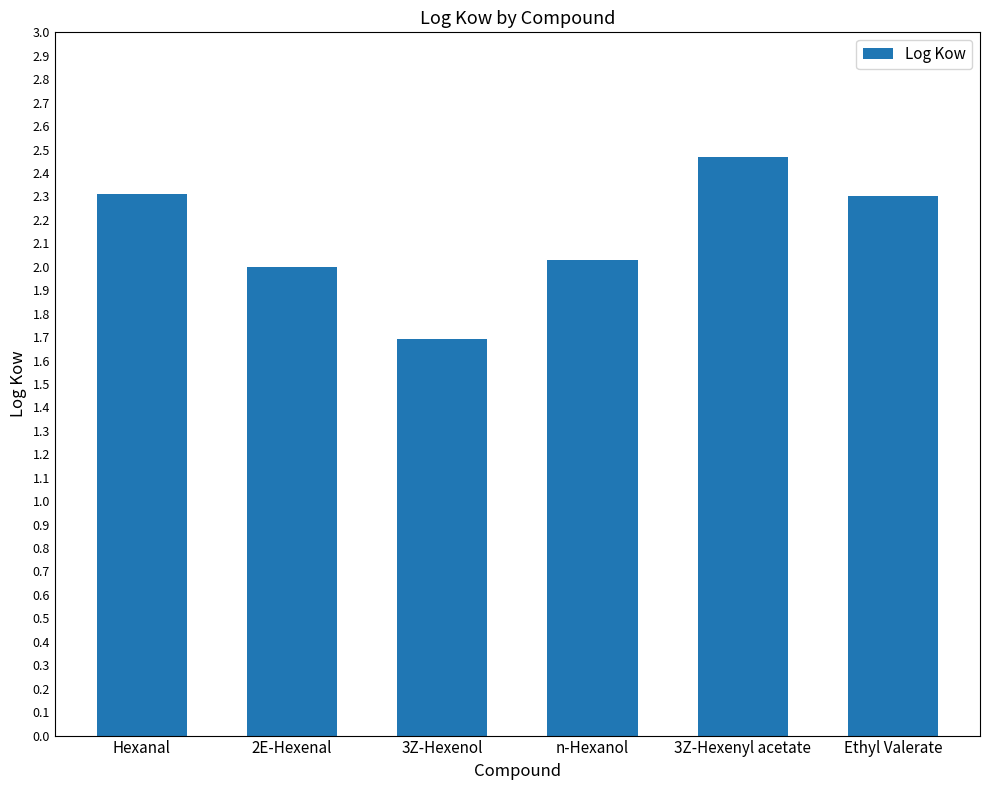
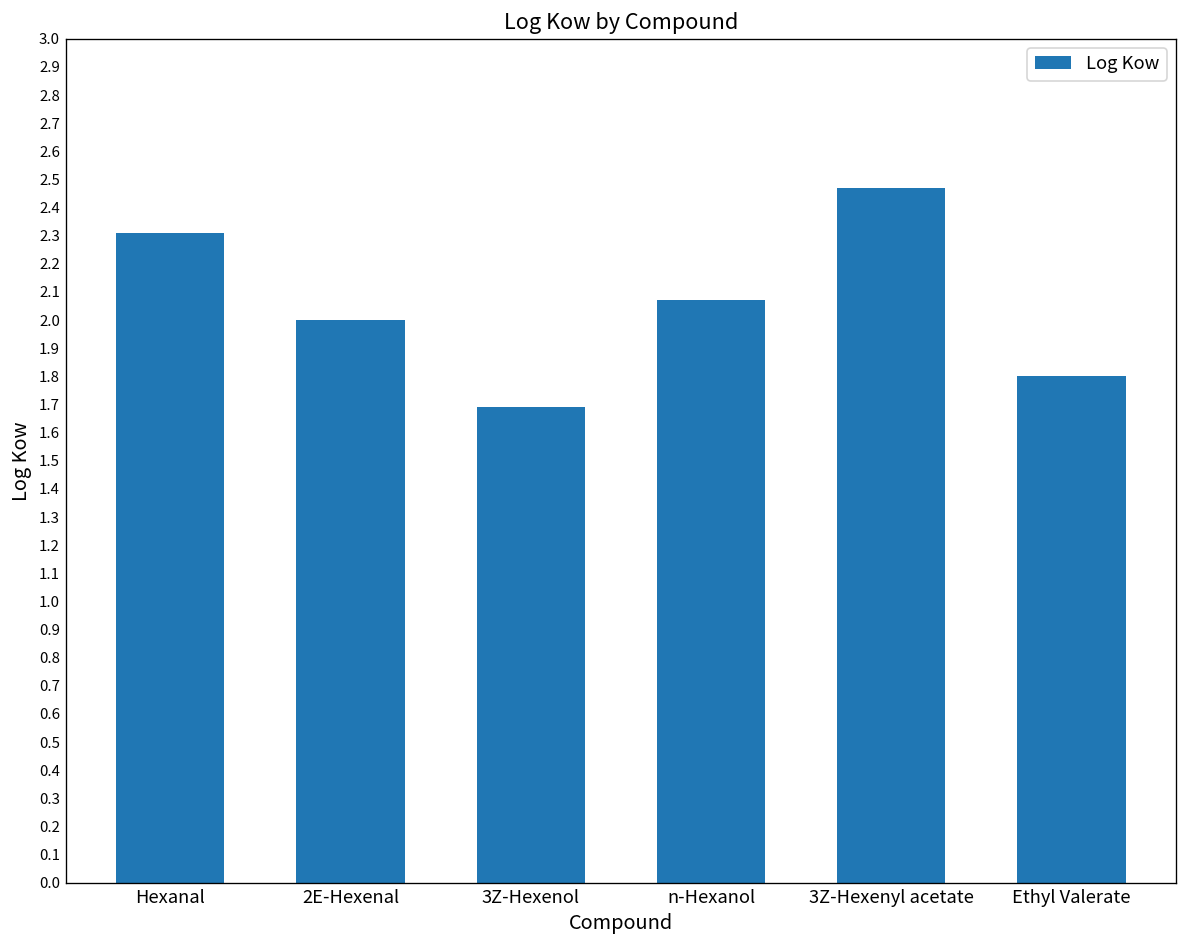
n-Hexanol: 2.03 -> 2.07
Ethyl Valerate: 2.3 -> 1.8
